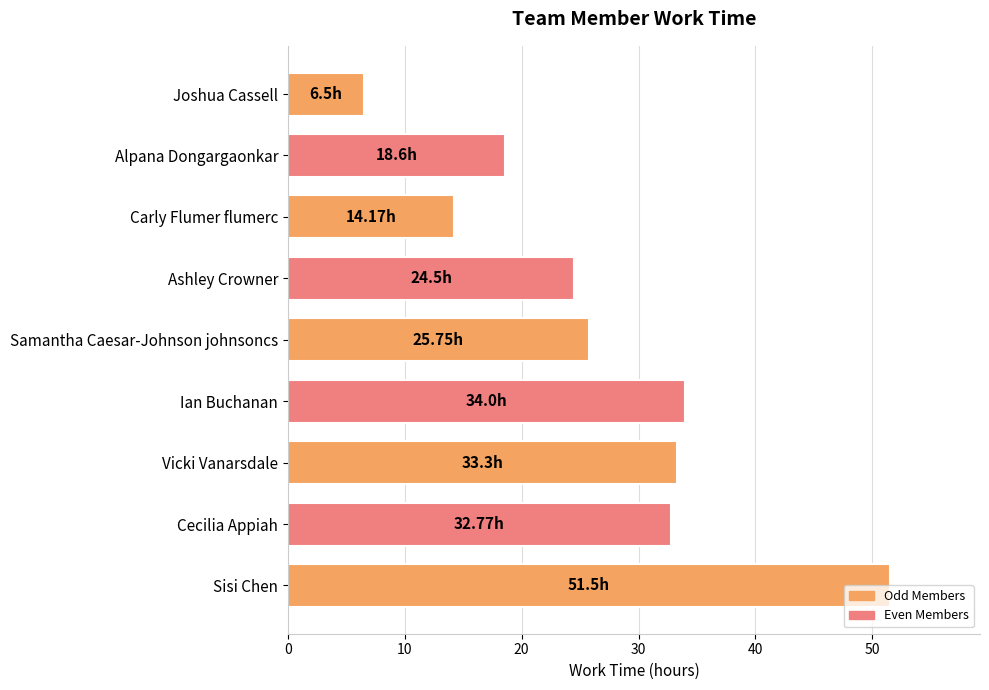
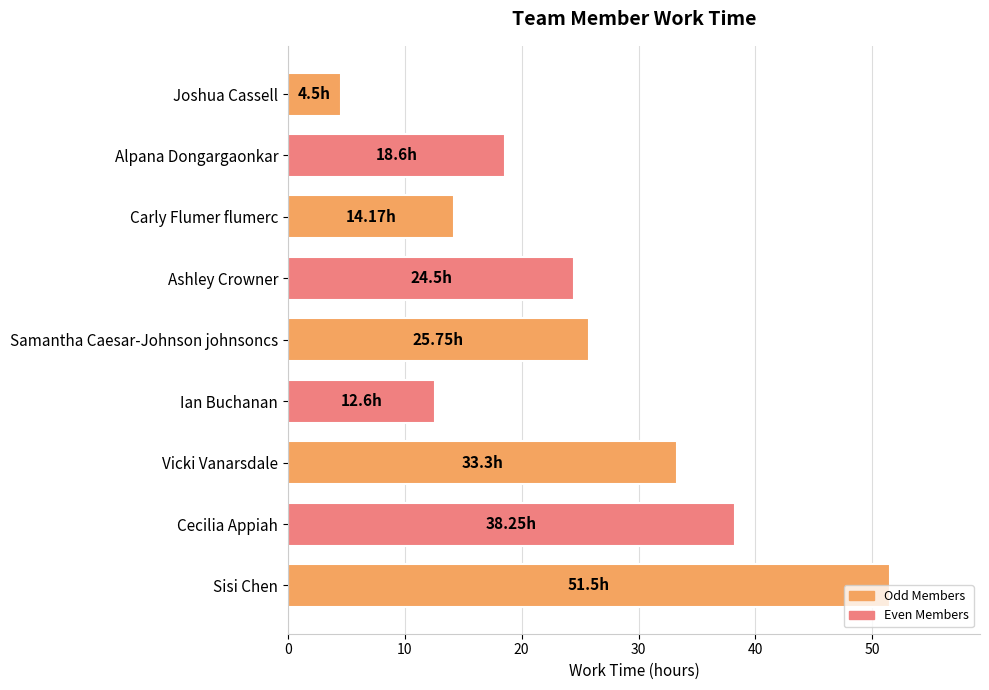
Joshua Cassell: 6.5h -> 4.5h
Ian Buchanan: 34.0h -> 12.6h
Cecilia Appiah: 32.77h -> 38.25h
